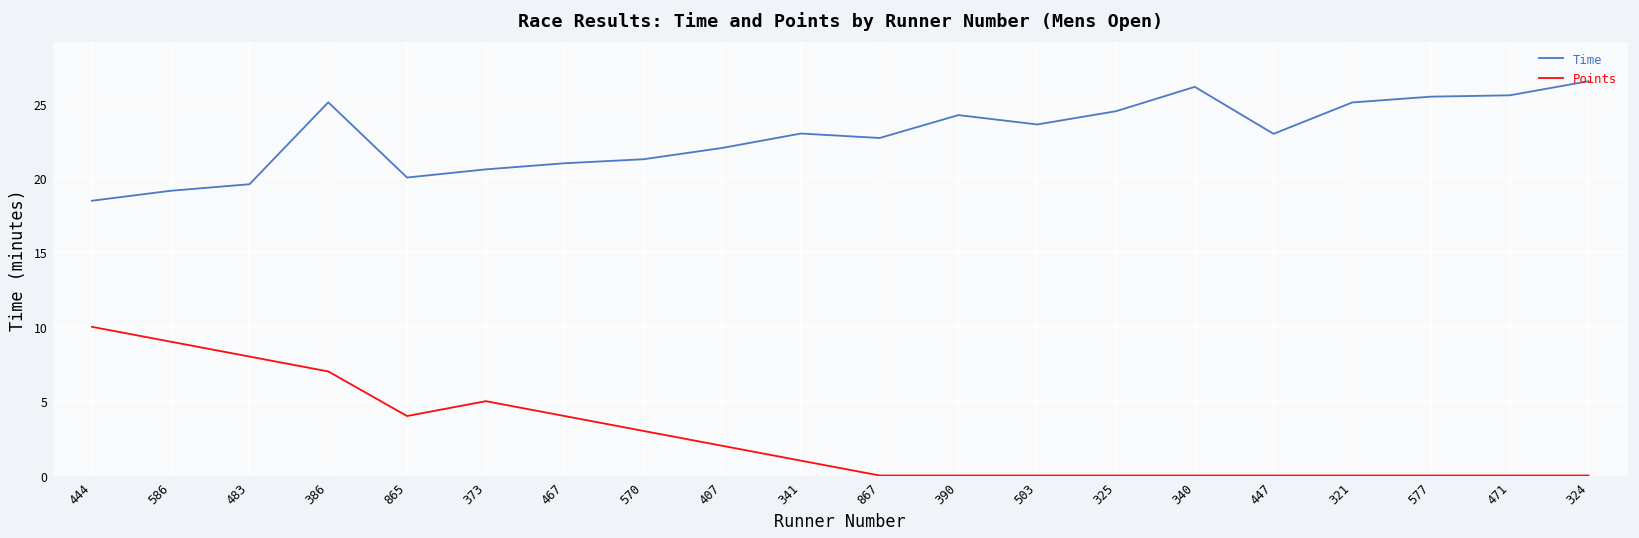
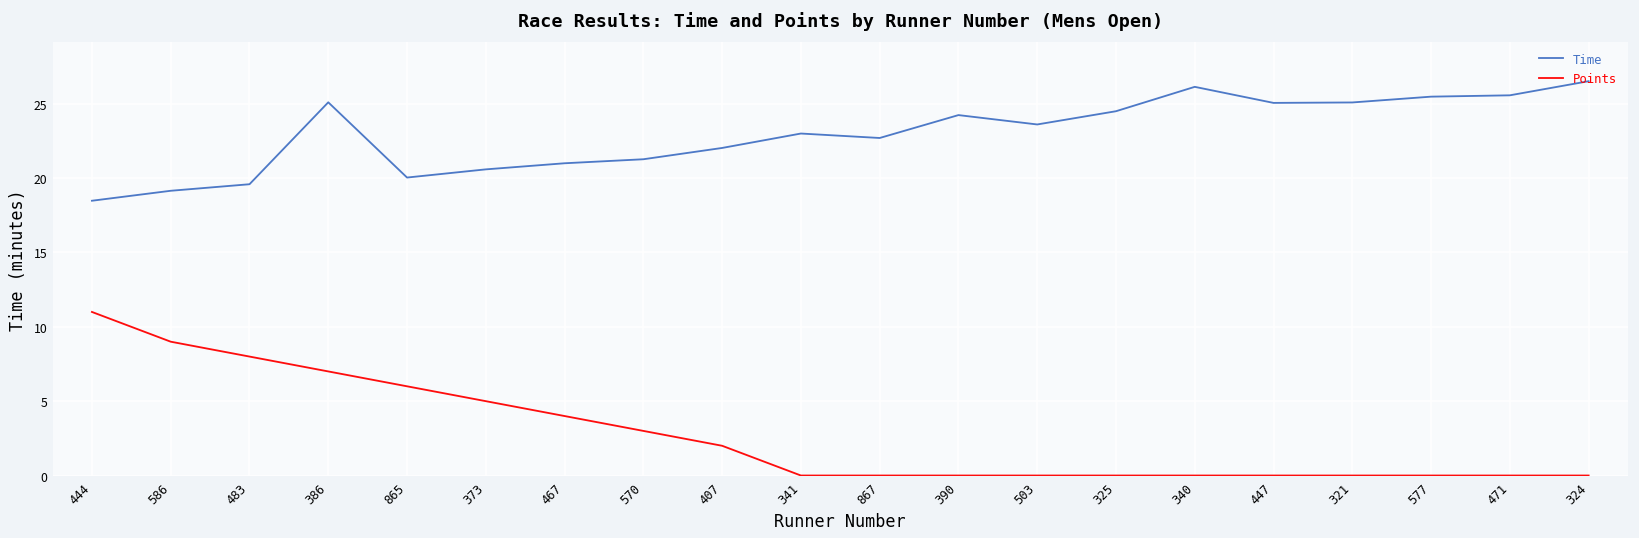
Points, 444: 10 -> 11
Points, 865: 4 -> 6
Points, 341: 1 -> 0
Time, 447: 23.0 -> 25.1
